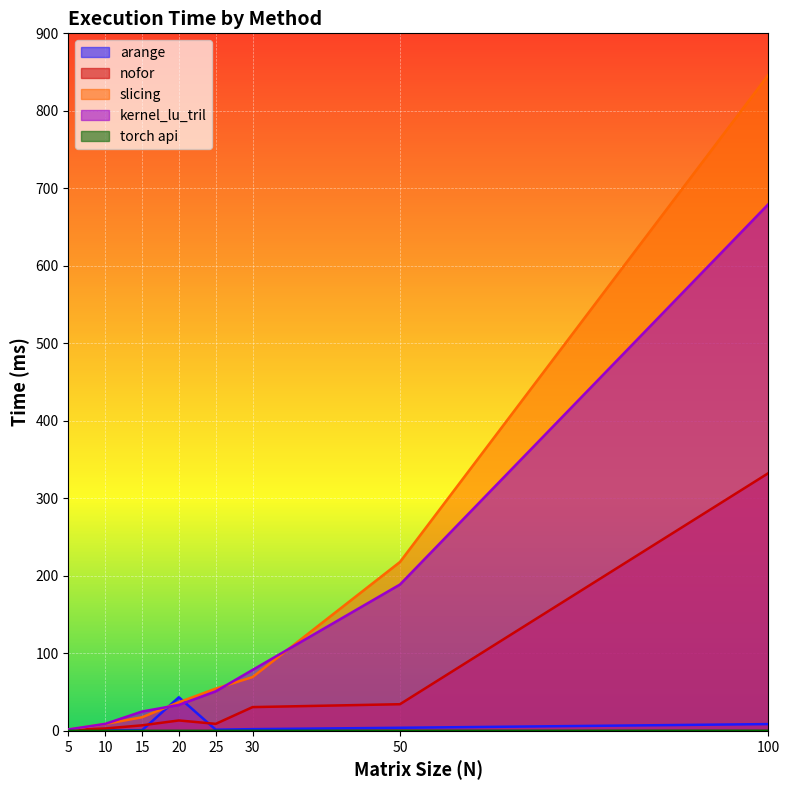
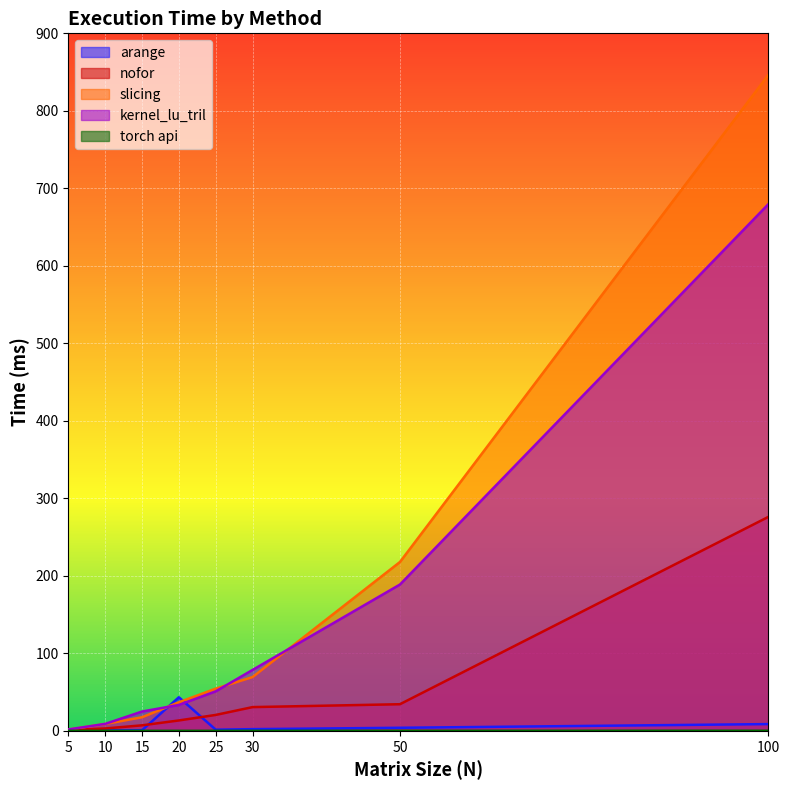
nofor, 25: 10 -> 20
nofor, 100: 330 -> 280
